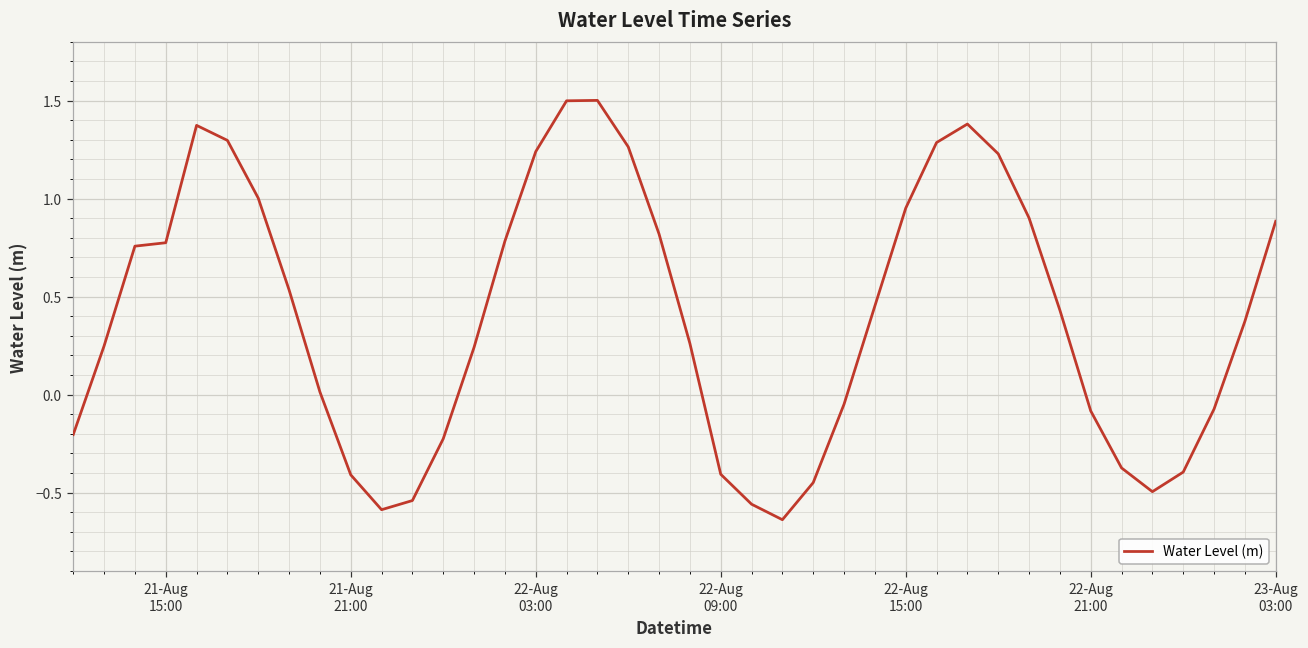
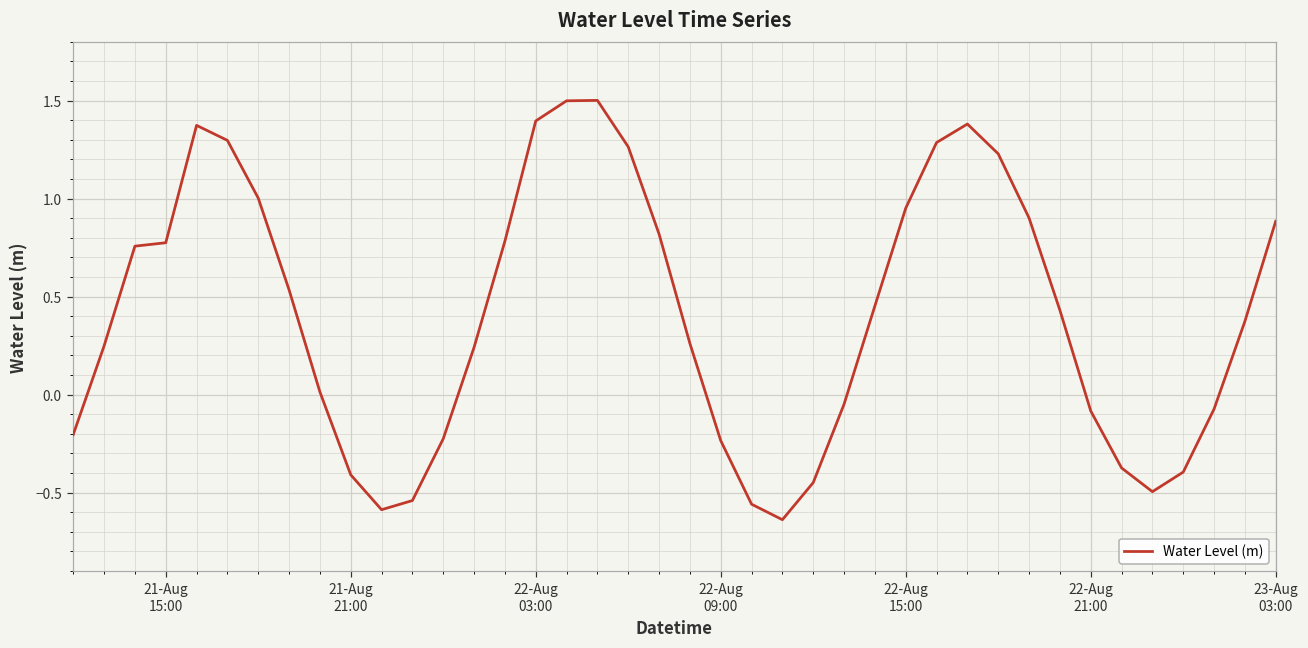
22-Aug 03:00: 1.24 -> 1.40
22-Aug 09:00: -0.41 -> -0.23
